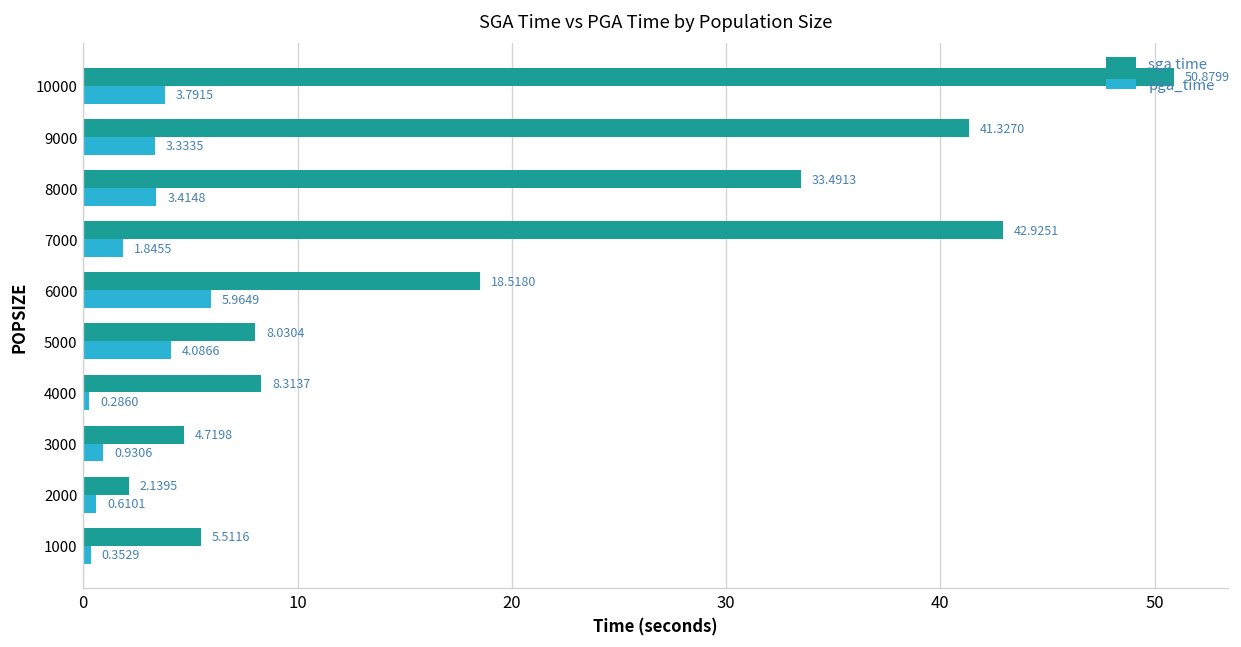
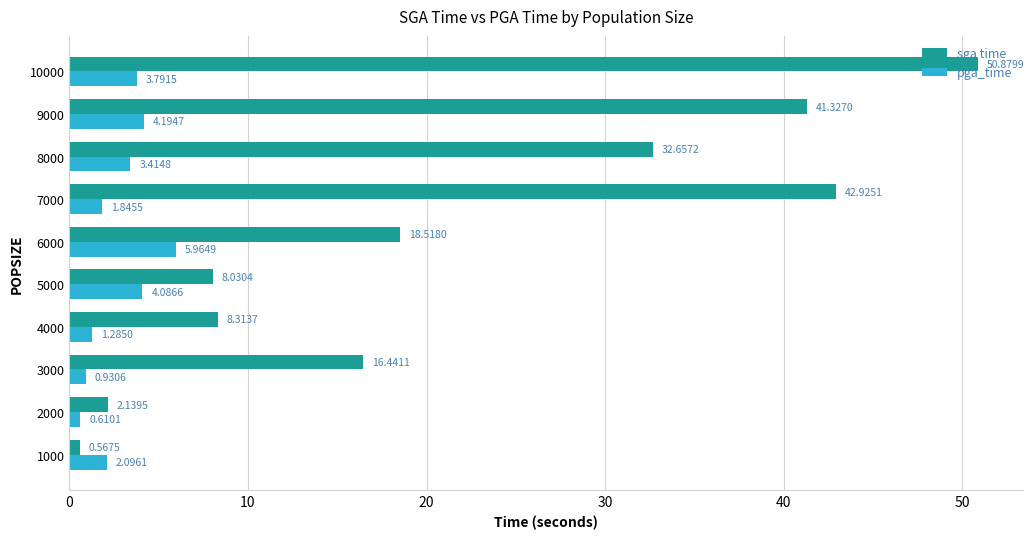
pga_time, 9000: 3.3335 -> 4.1947
sga time, 8000: 33.4913 -> 32.6572
pga_time, 4000: 0.2860 -> 1.2850
sga time, 3000: 4.7198 -> 16.4411
sga time, 1000: 5.5116 -> 0.5675
pga_time, 1000: 0.3529 -> 2.0961
